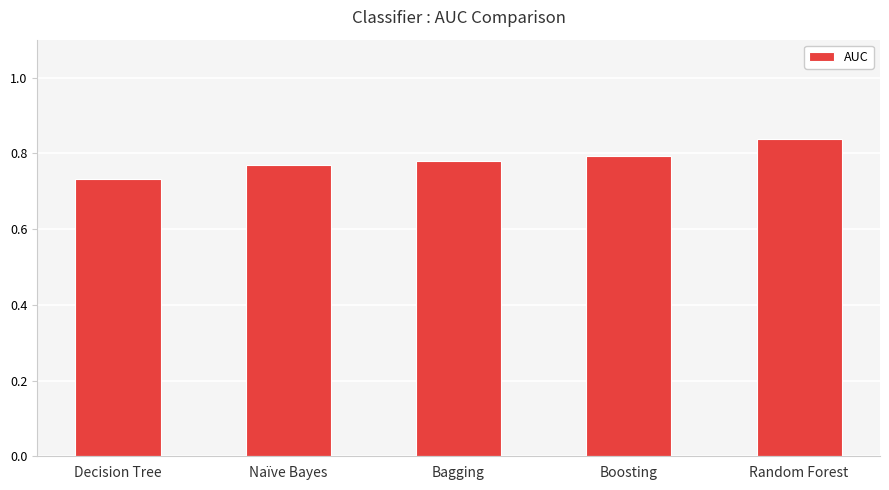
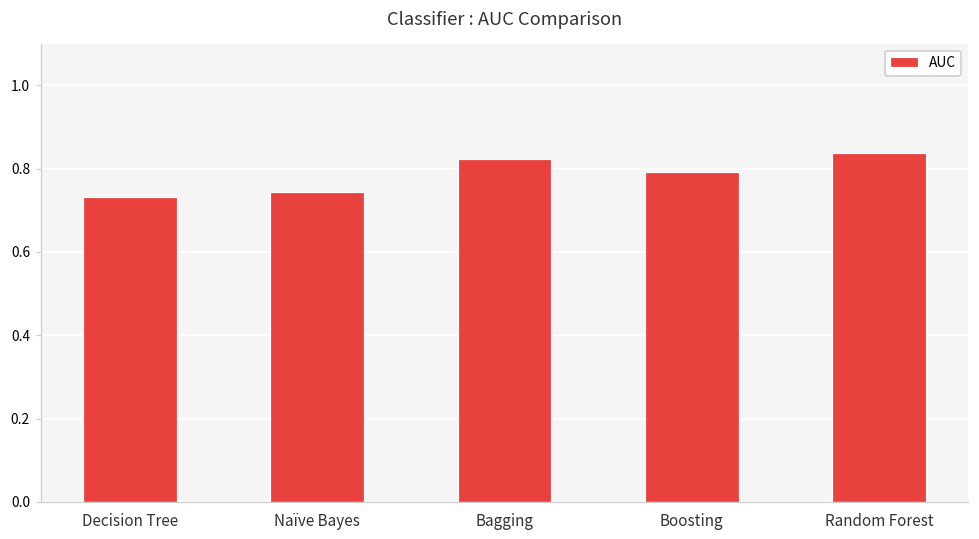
Naïve Bayes: 0.77 -> 0.74
Bagging: 0.78 -> 0.82
